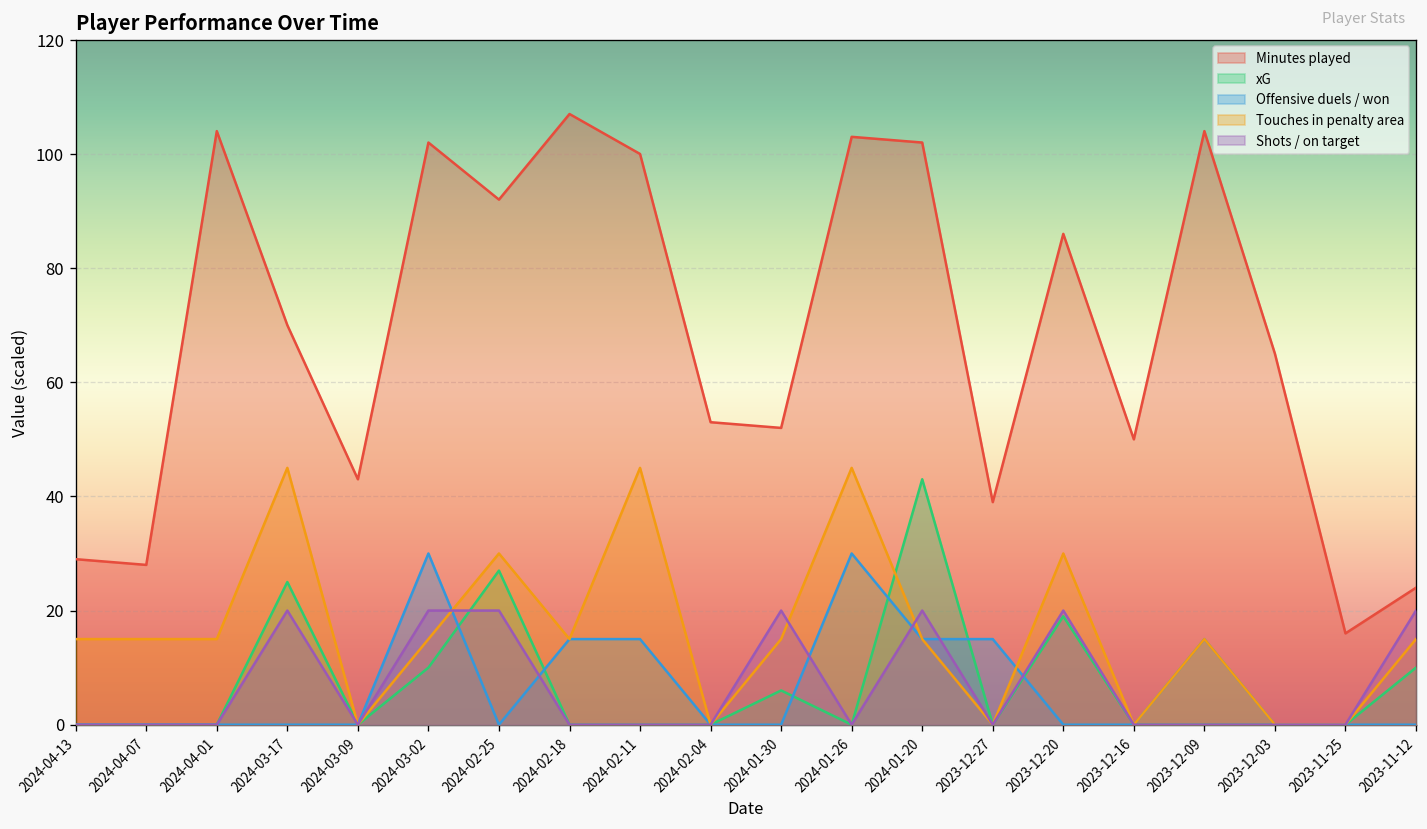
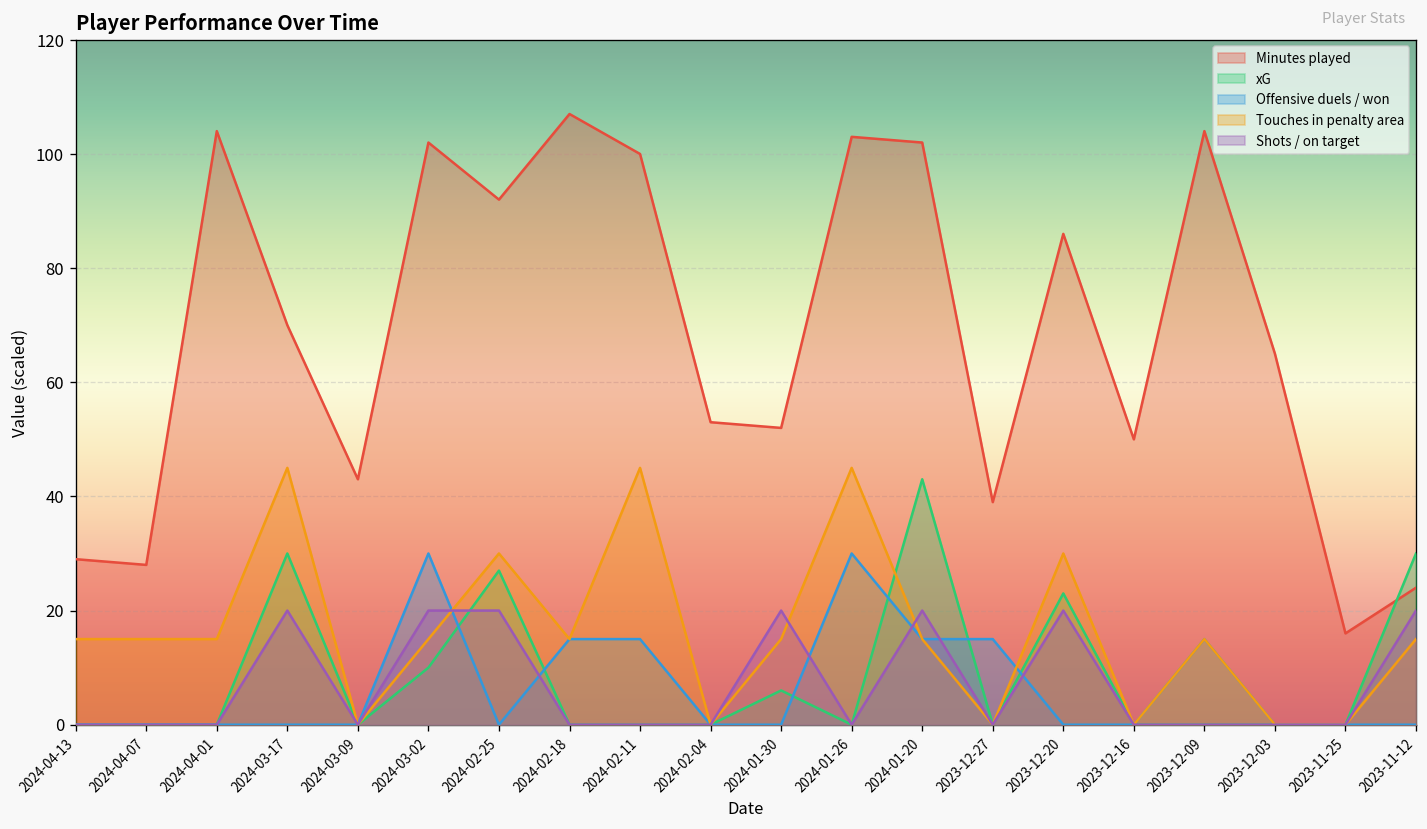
xG, 2024-03-17: 25 -> 30
xG, 2023-12-20: 19 -> 23
xG, 2023-11-12: 10 -> 30
